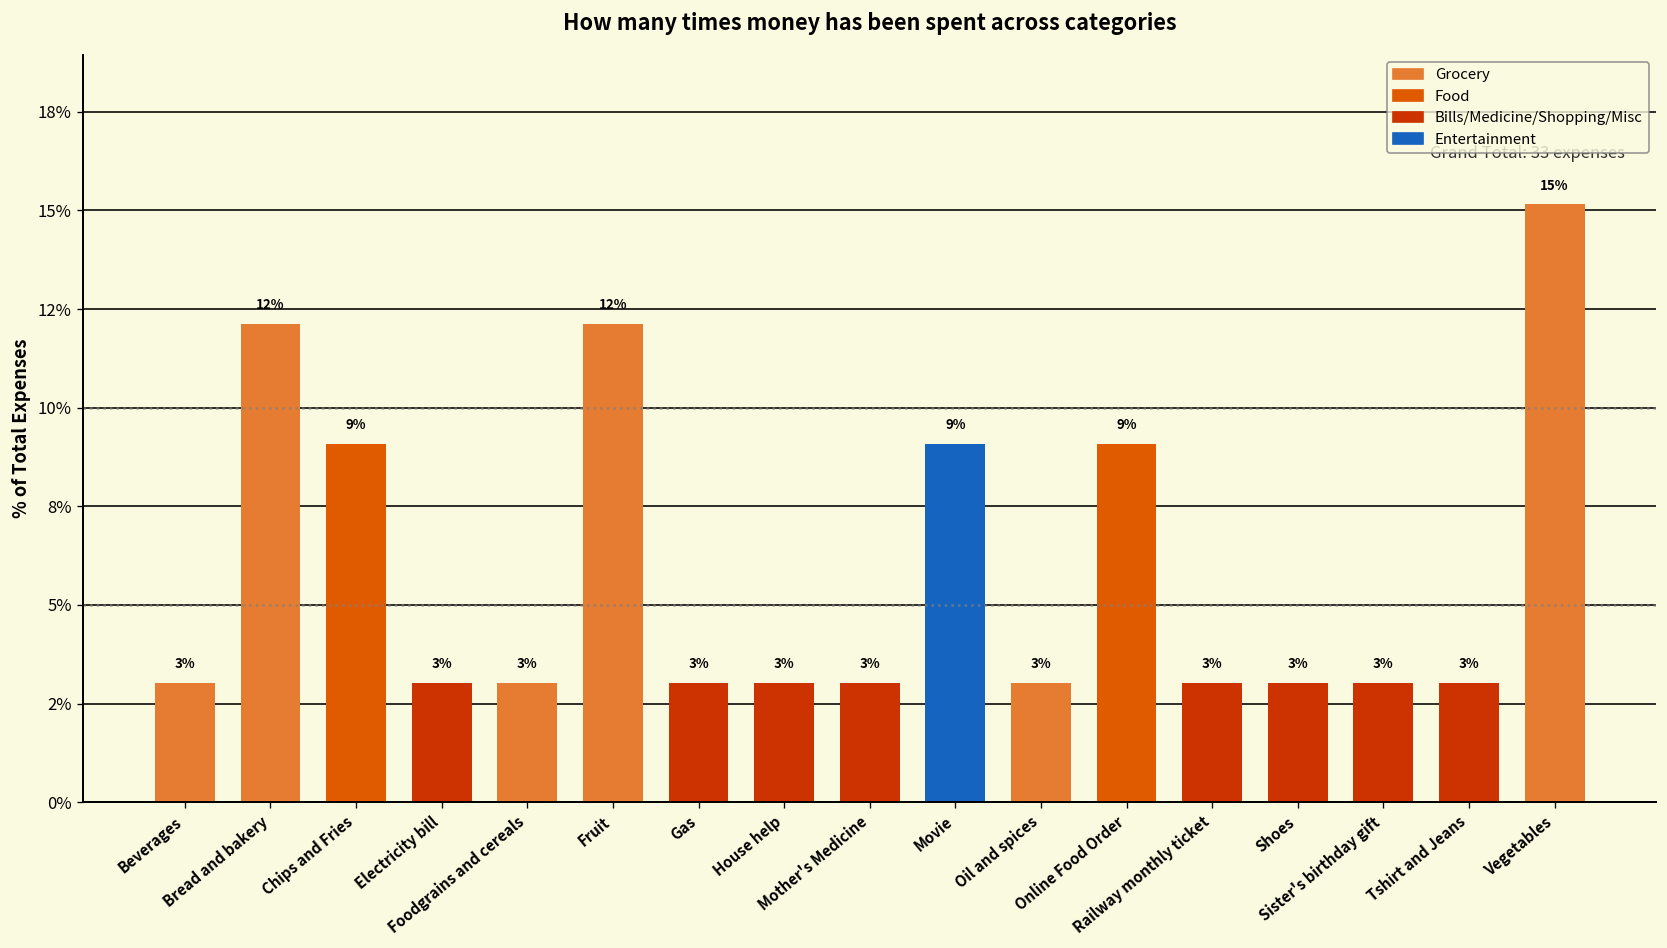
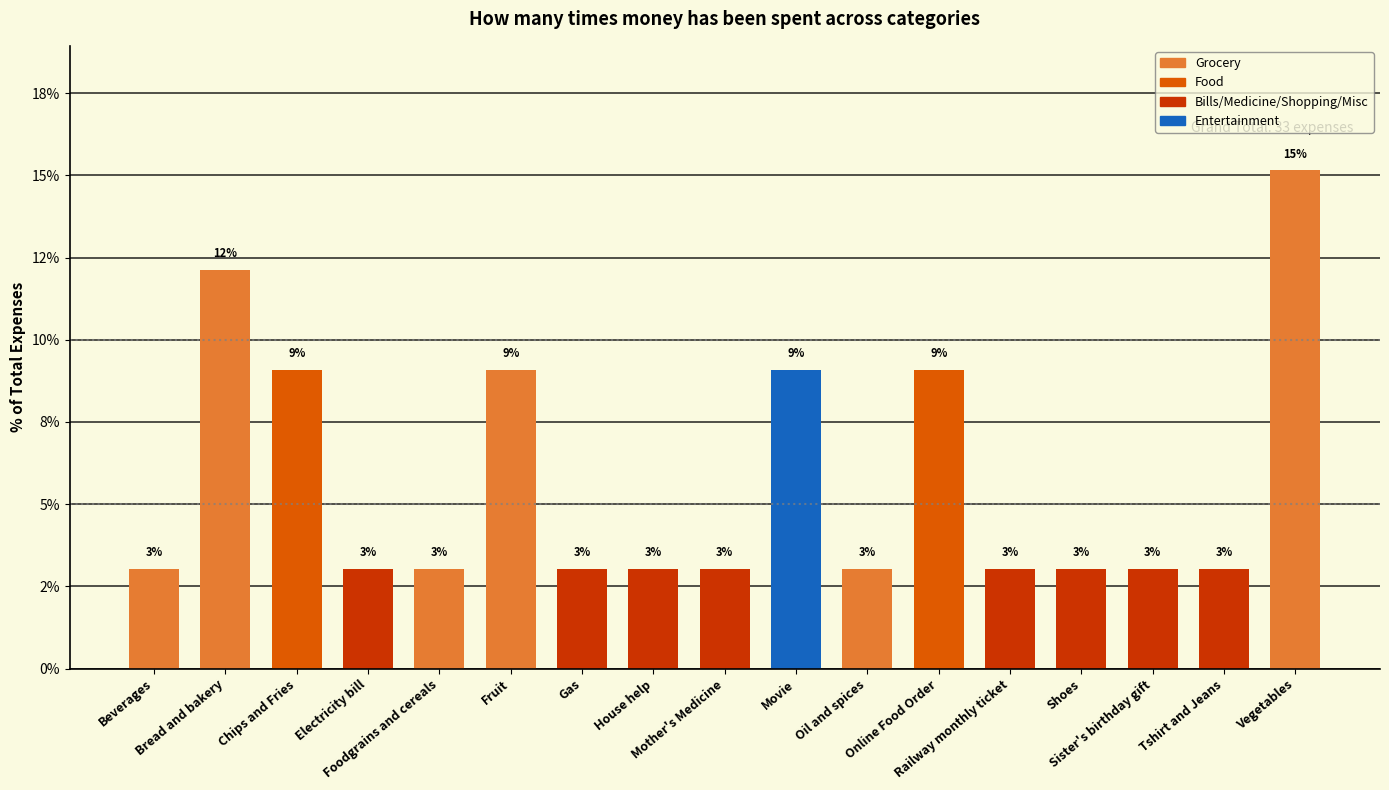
Fruit: 12% -> 9%
